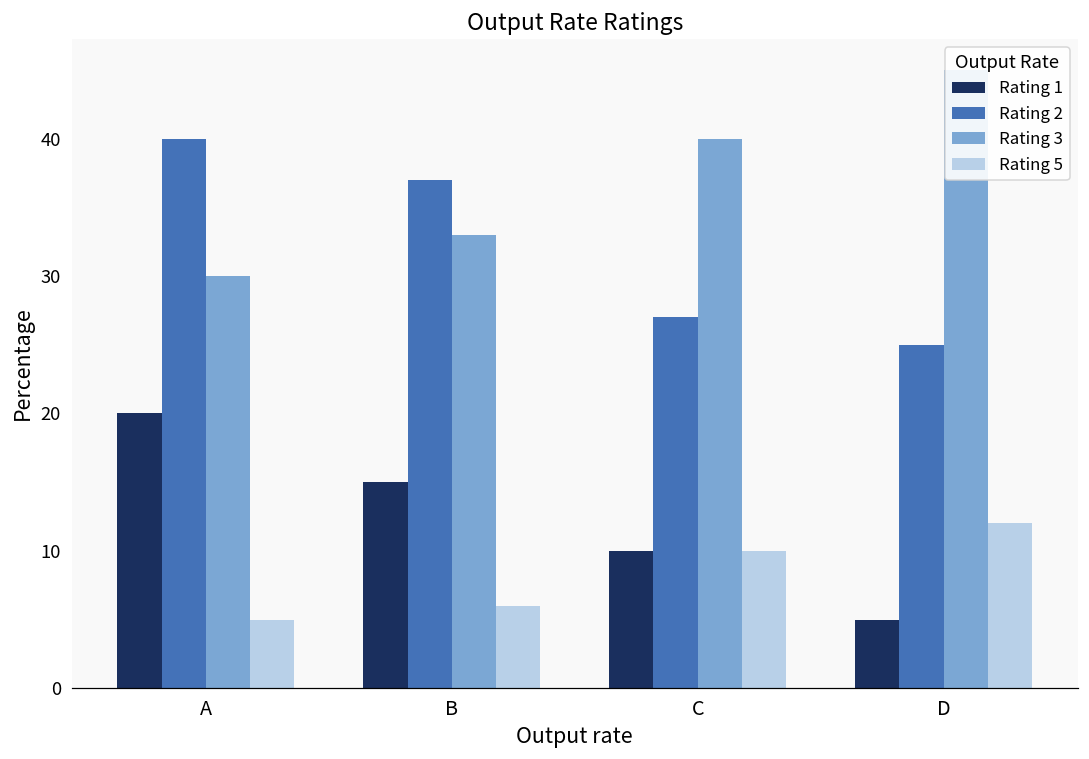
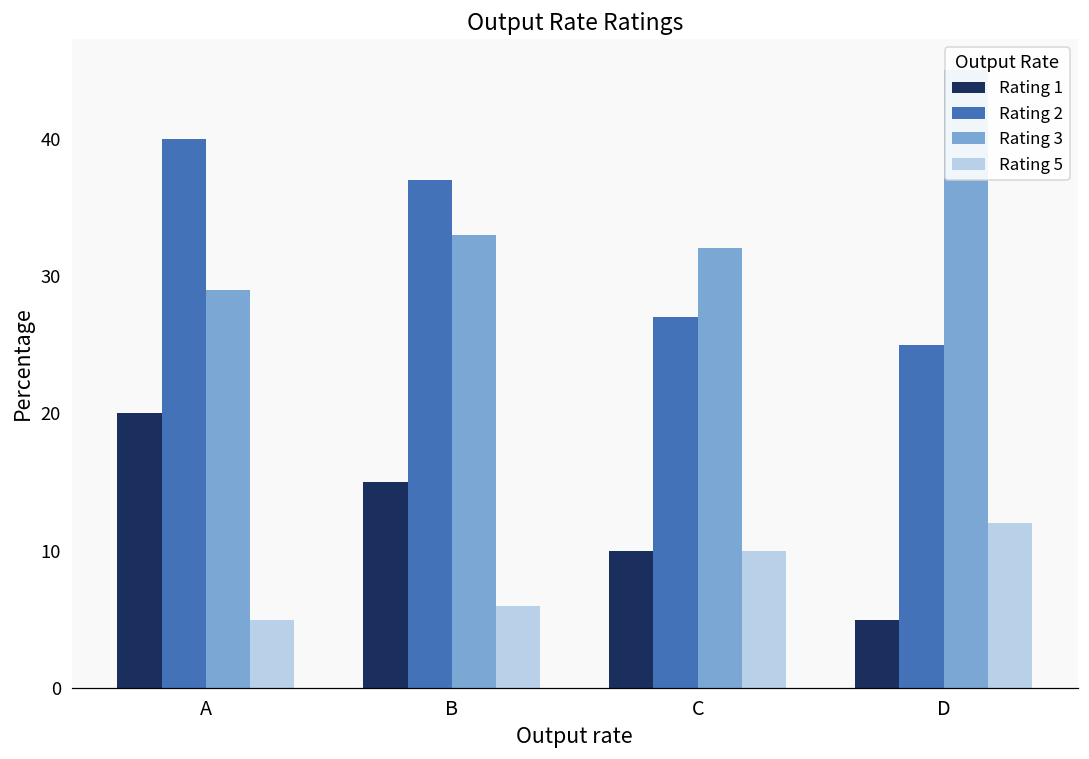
Rating 3, A: 30 -> 29
Rating 3, C: 40 -> 32
